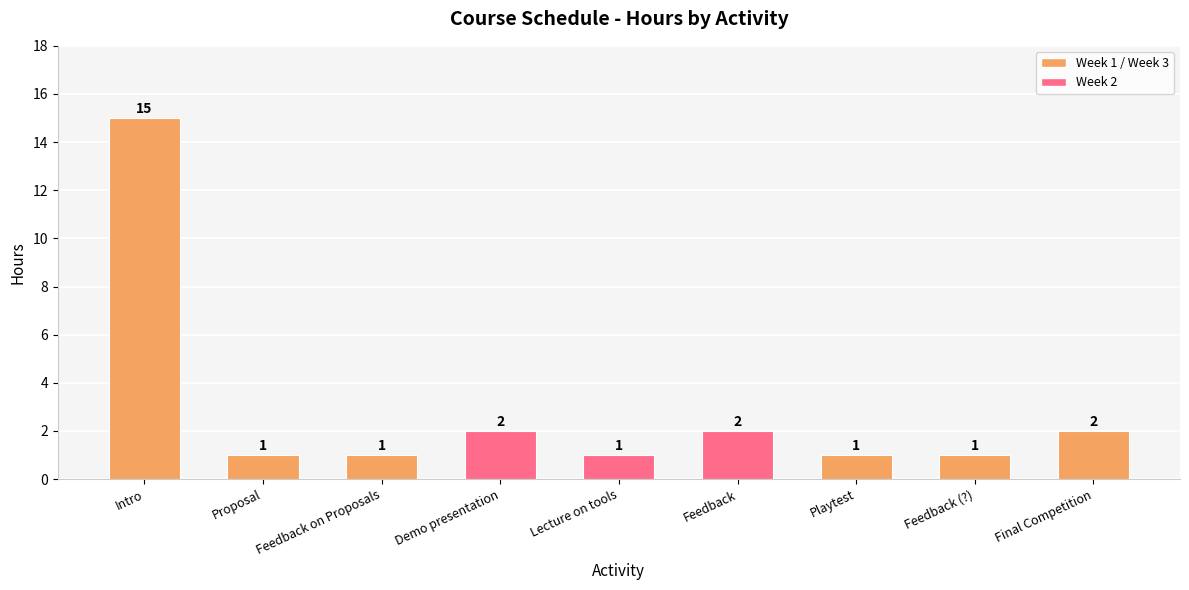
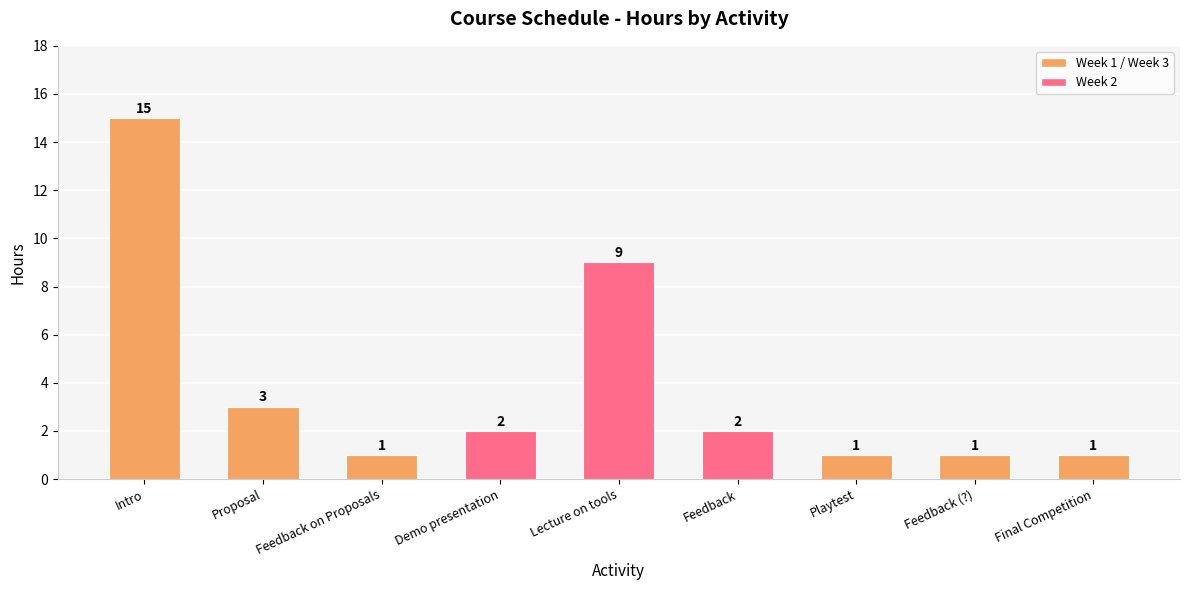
Proposal: 1 -> 3
Lecture on tools: 1 -> 9
Final Competition: 2 -> 1
